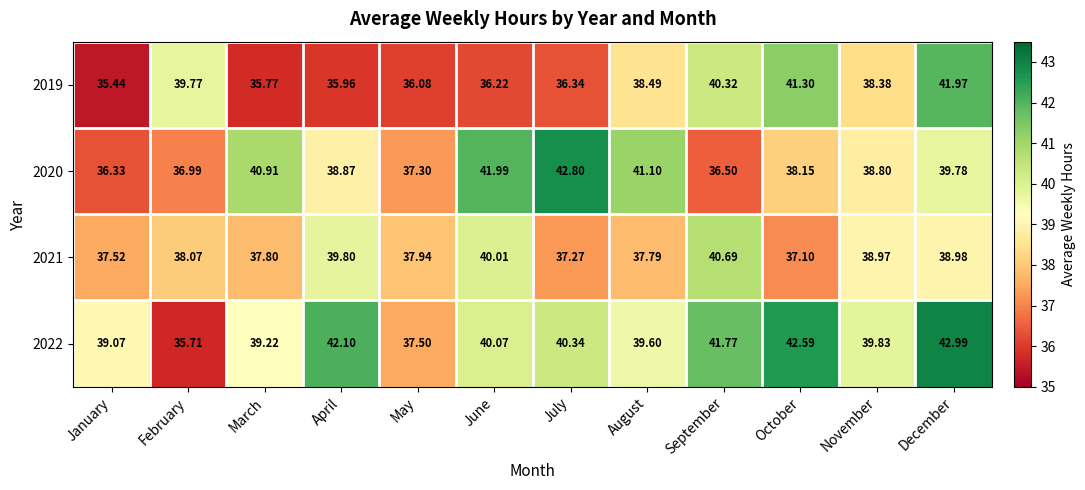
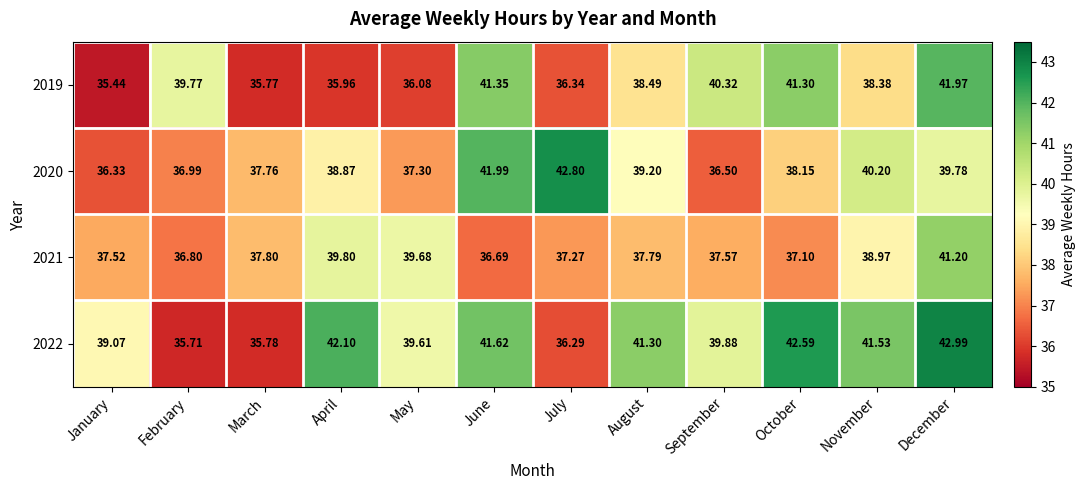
2019, June: 36.22 -> 41.35
2020, March: 40.91 -> 37.76
2020, August: 41.10 -> 39.20
2020, November: 38.80 -> 40.20
2021, February: 38.07 -> 36.80
2021, May: 37.94 -> 39.68
2021, June: 40.01 -> 36.69
2021, September: 40.69 -> 37.57
2021, December: 38.98 -> 41.20
2022, March: 39.22 -> 35.78
2022, May: 37.50 -> 39.61
2022, June: 40.07 -> 41.62
2022, July: 40.34 -> 36.29
2022, August: 39.60 -> 41.30
2022, September: 41.77 -> 39.88
2022, November: 39.83 -> 41.53
